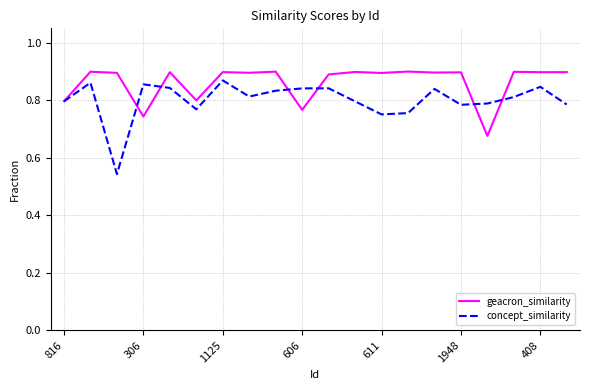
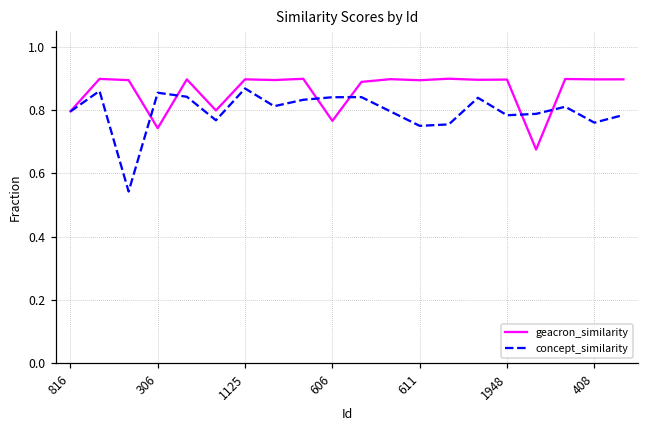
concept_similarity, 408: 0.85 -> 0.76
